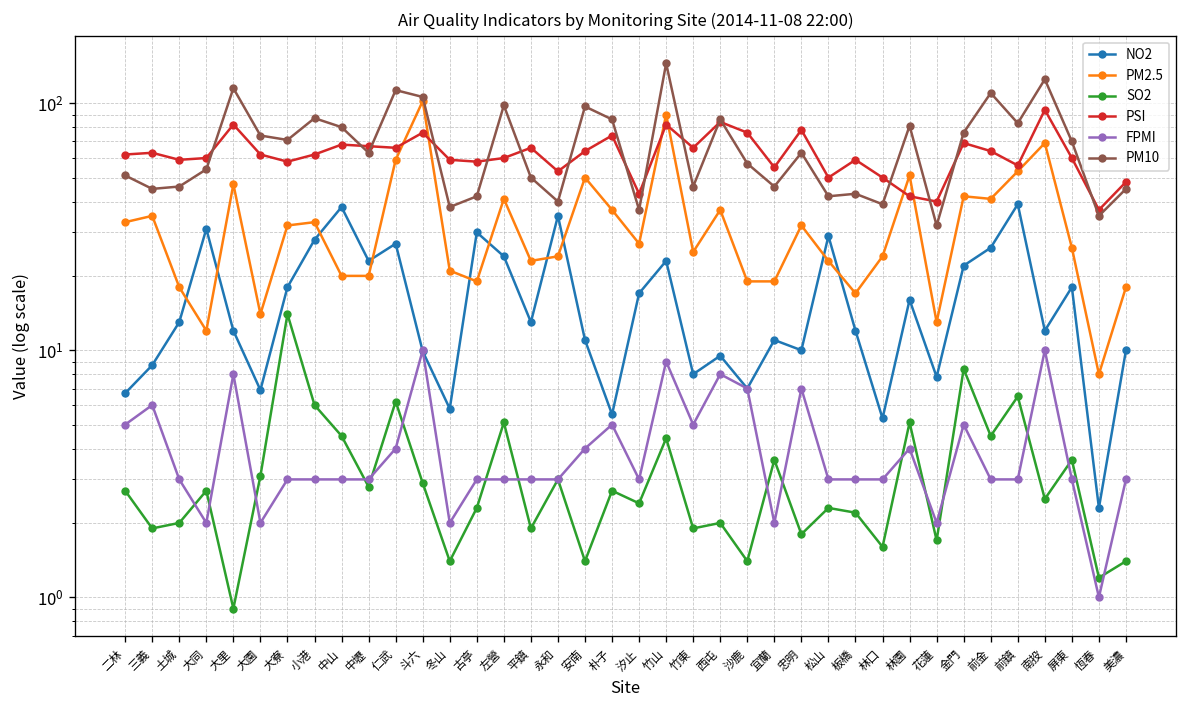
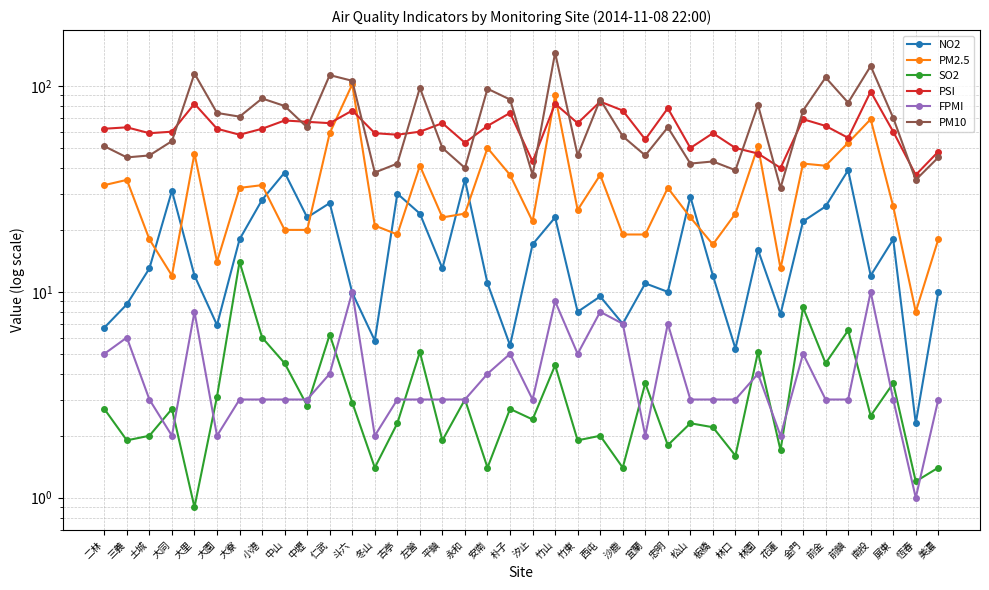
PM2.5, 汐止: 27 -> 22
PSI, 林園: 42 -> 47
